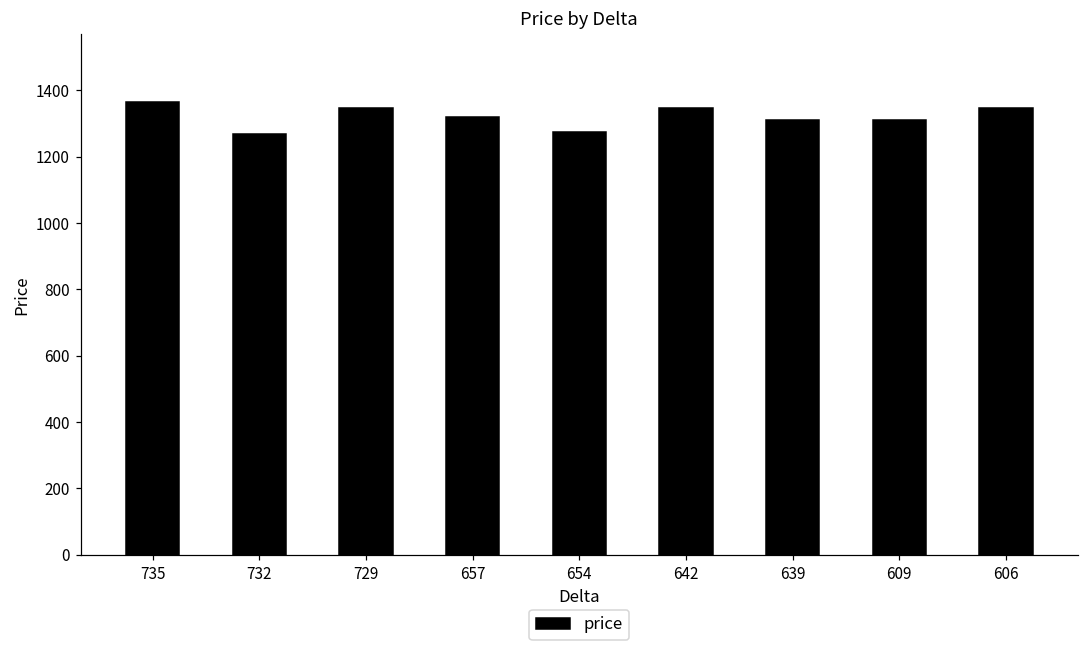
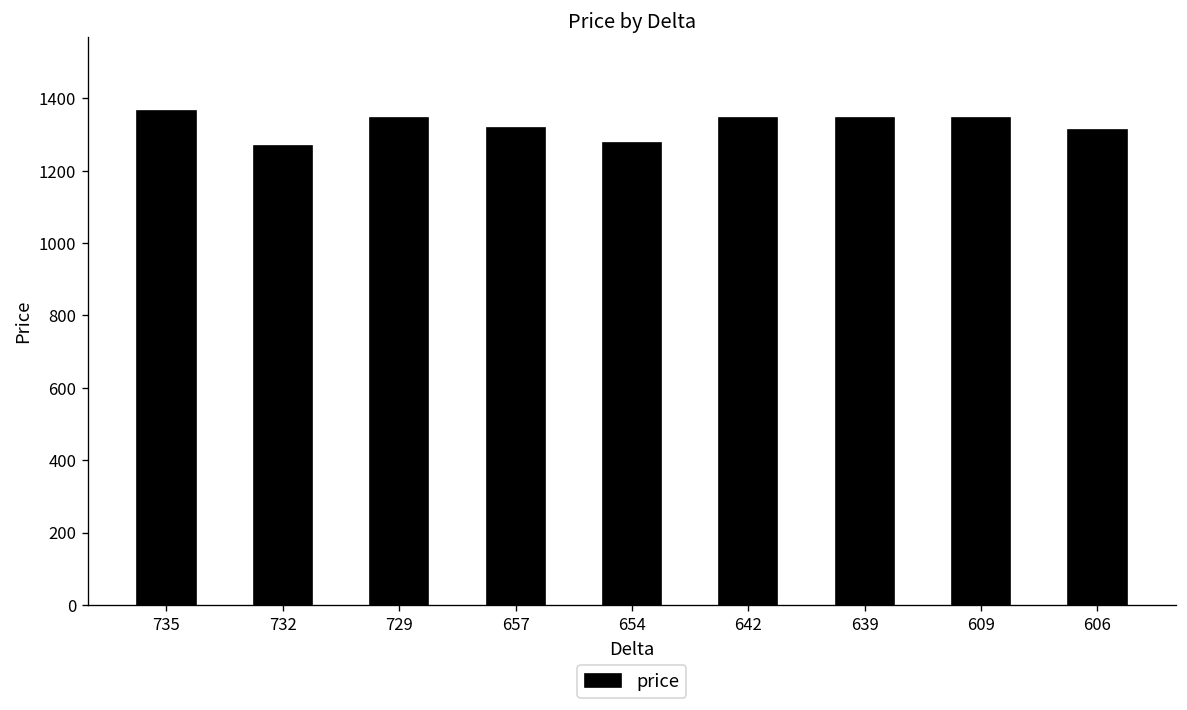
639: 1310 -> 1350
609: 1310 -> 1350
606: 1350 -> 1310
